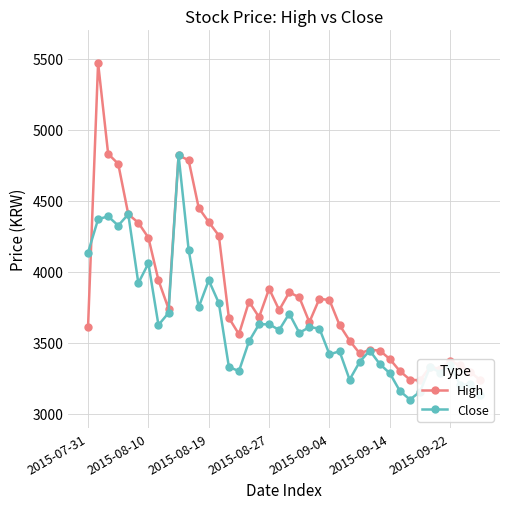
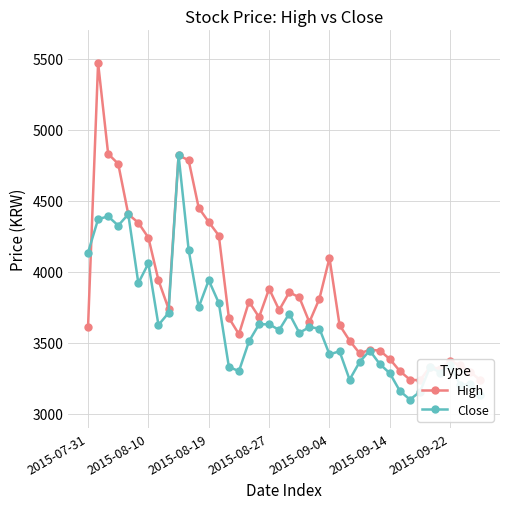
High, 2015-09-04: 3800 -> 4100
